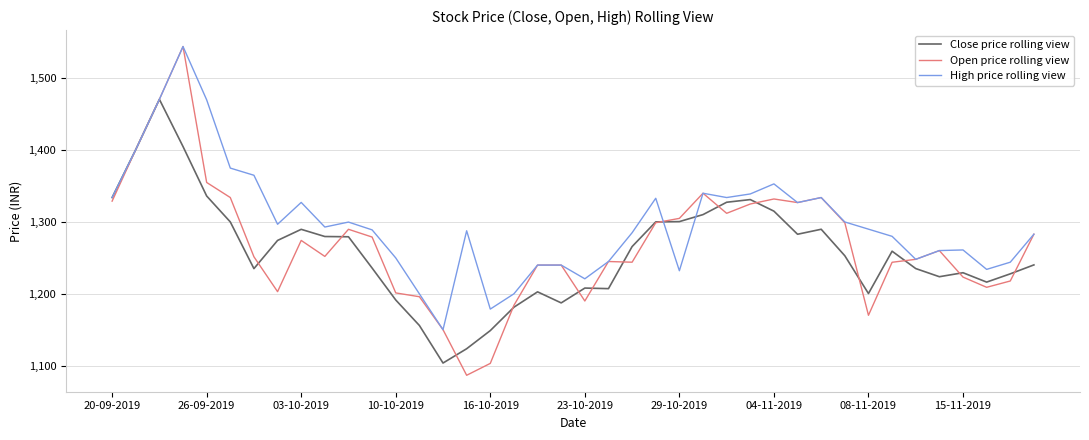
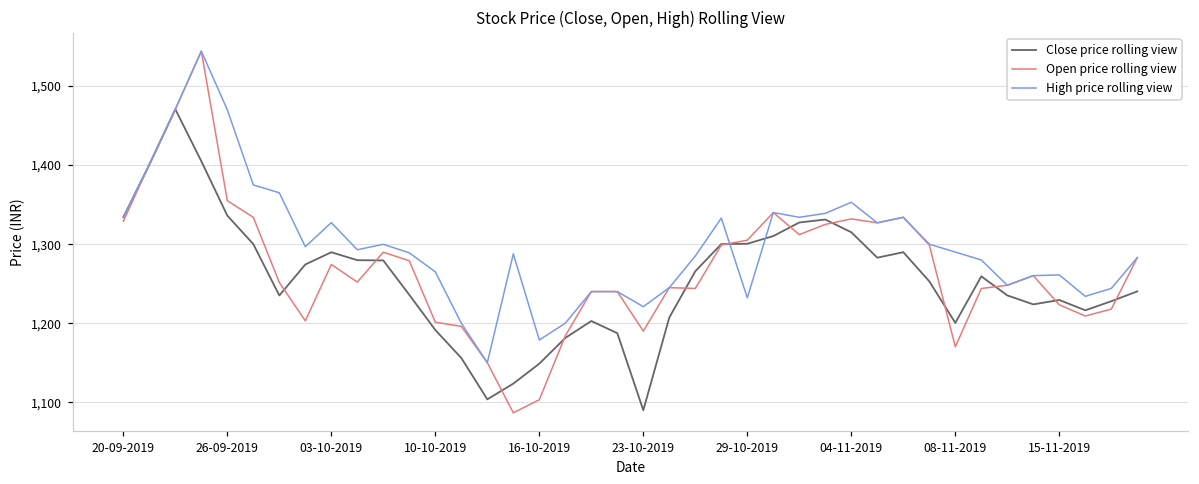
High price rolling view, 10-10-2019: 1,250 -> 1,260
Close price rolling view, 23-10-2019: 1,210 -> 1,090
